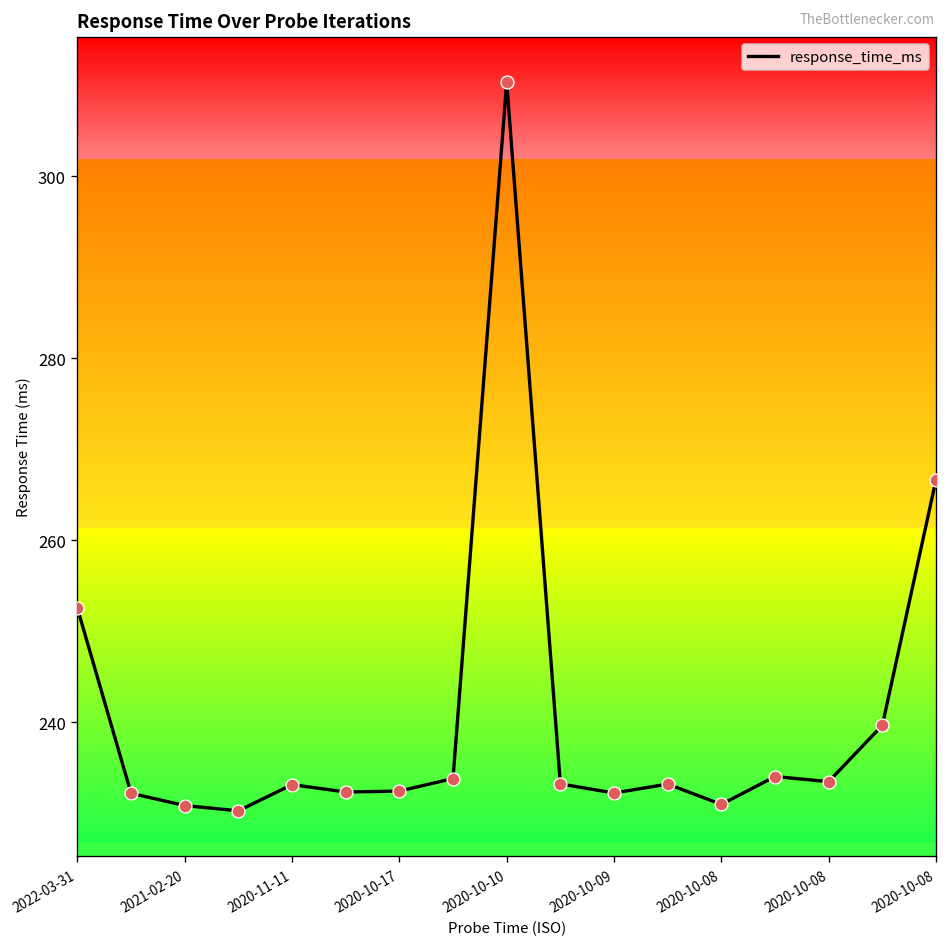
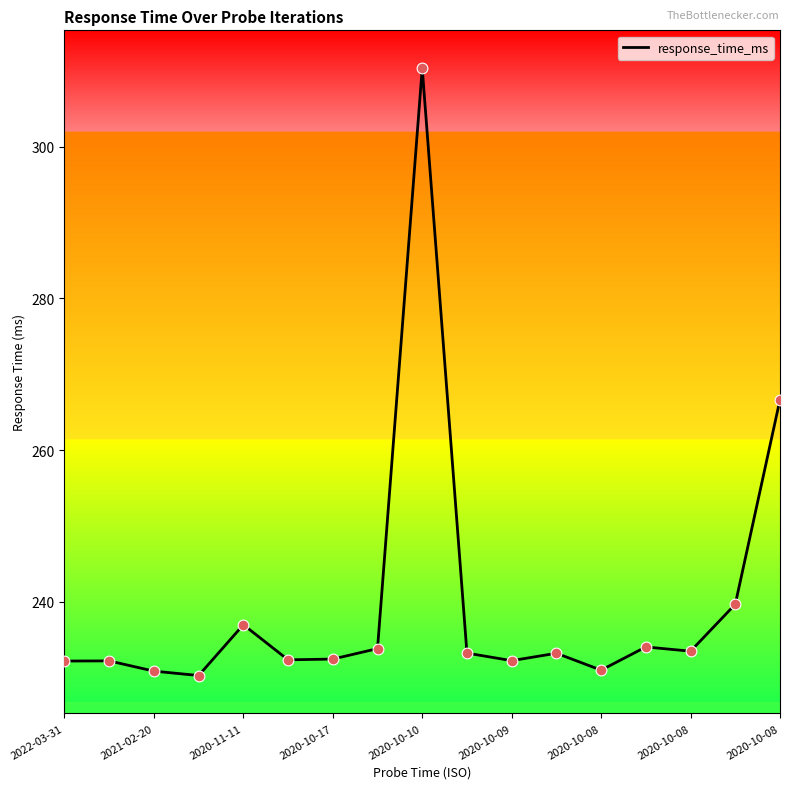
2022-03-31: 253 -> 232
2020-11-11: 233 -> 237
